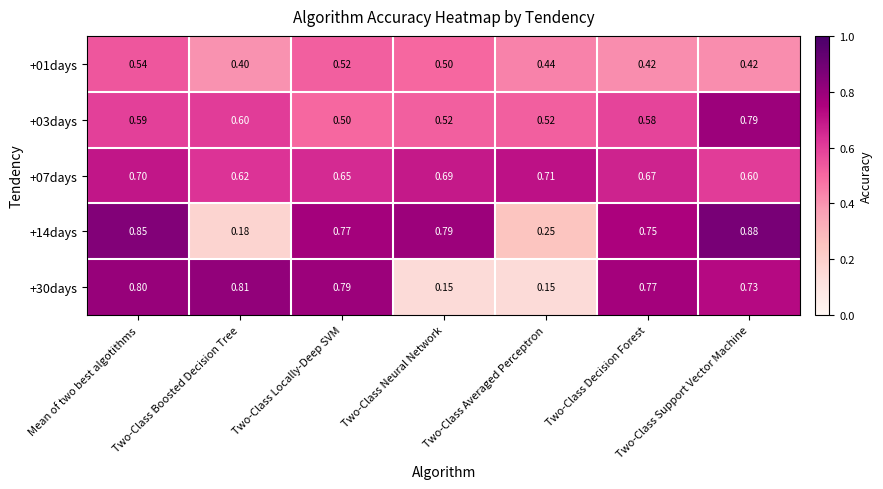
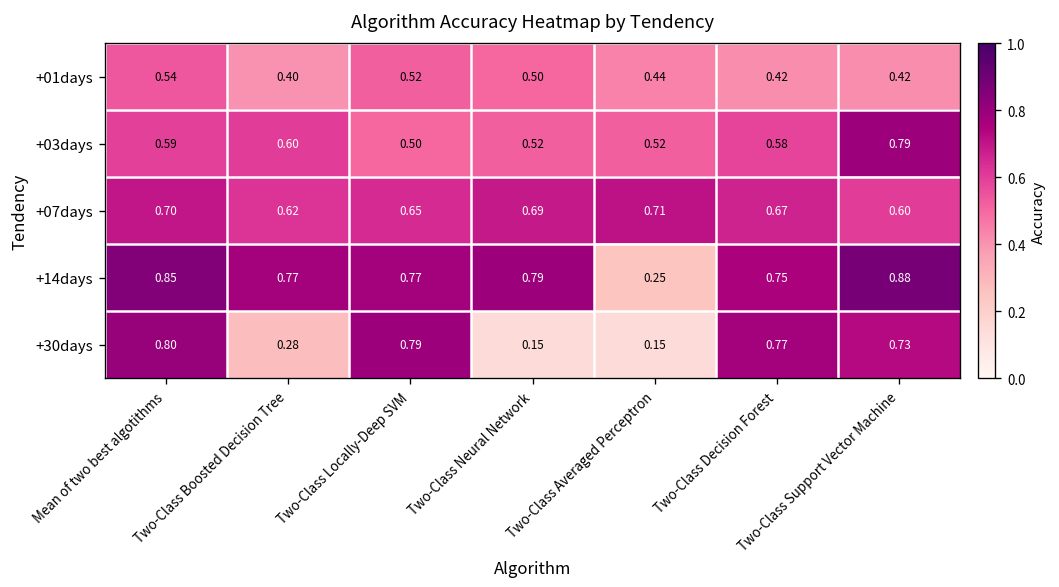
+14days, Two-Class Boosted Decision Tree: 0.18 -> 0.77
+30days, Two-Class Boosted Decision Tree: 0.81 -> 0.28
